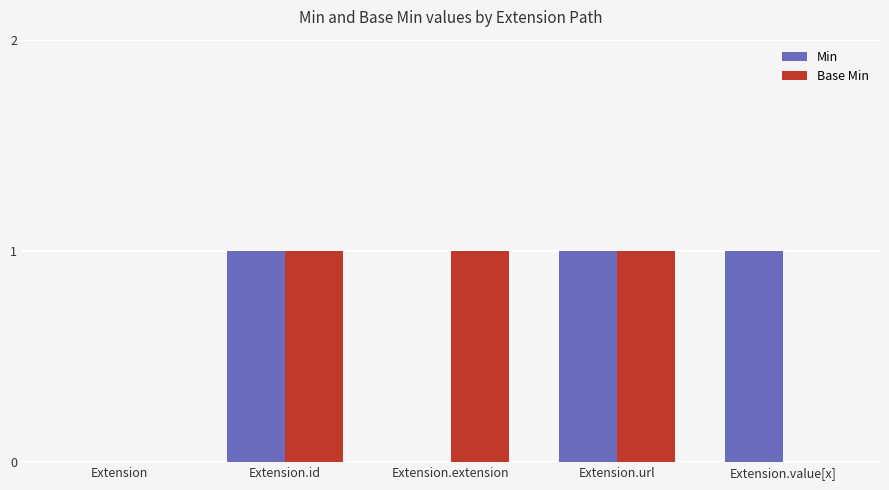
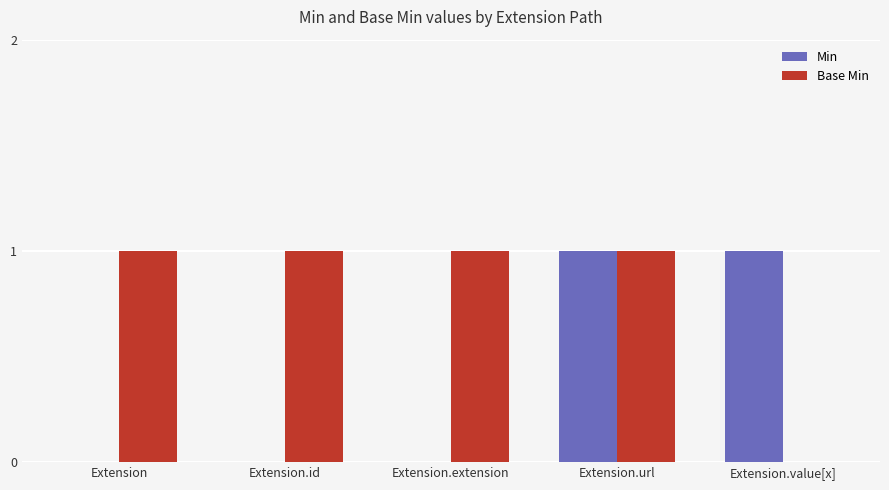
Base Min, Extension: 0 -> 1
Min, Extension.id: 1 -> 0
